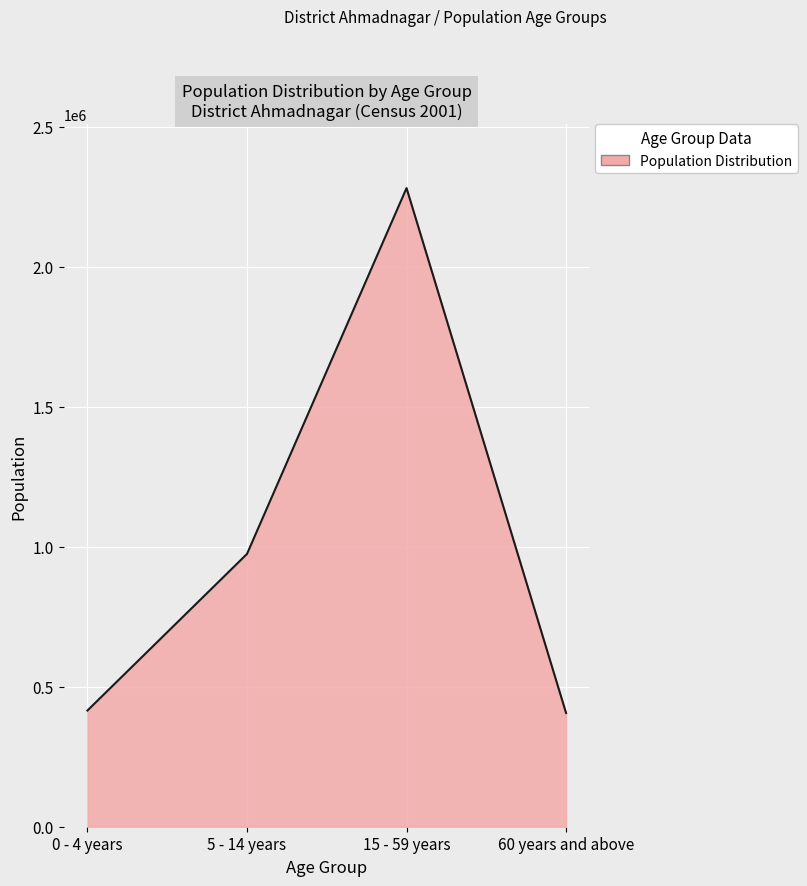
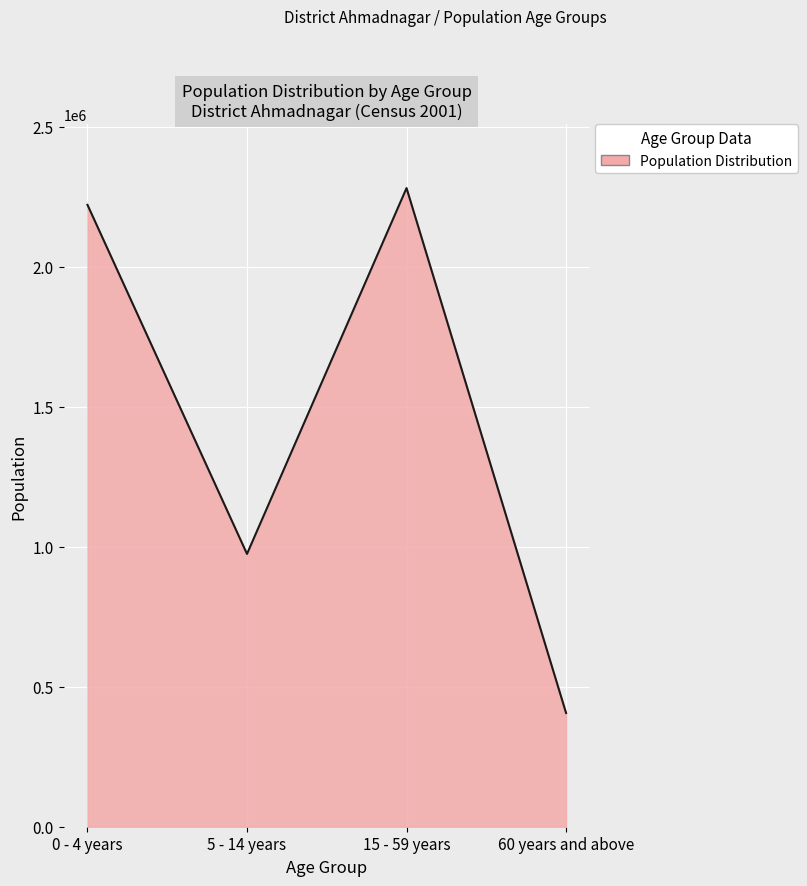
0 - 4 years: 410000 -> 2220000
